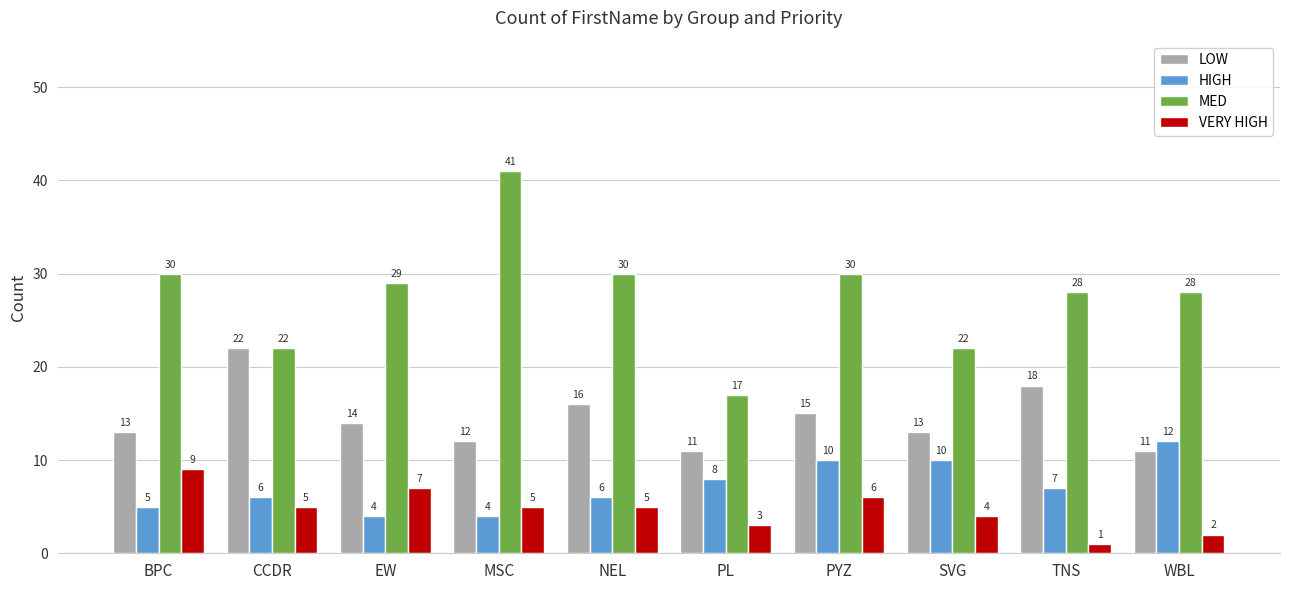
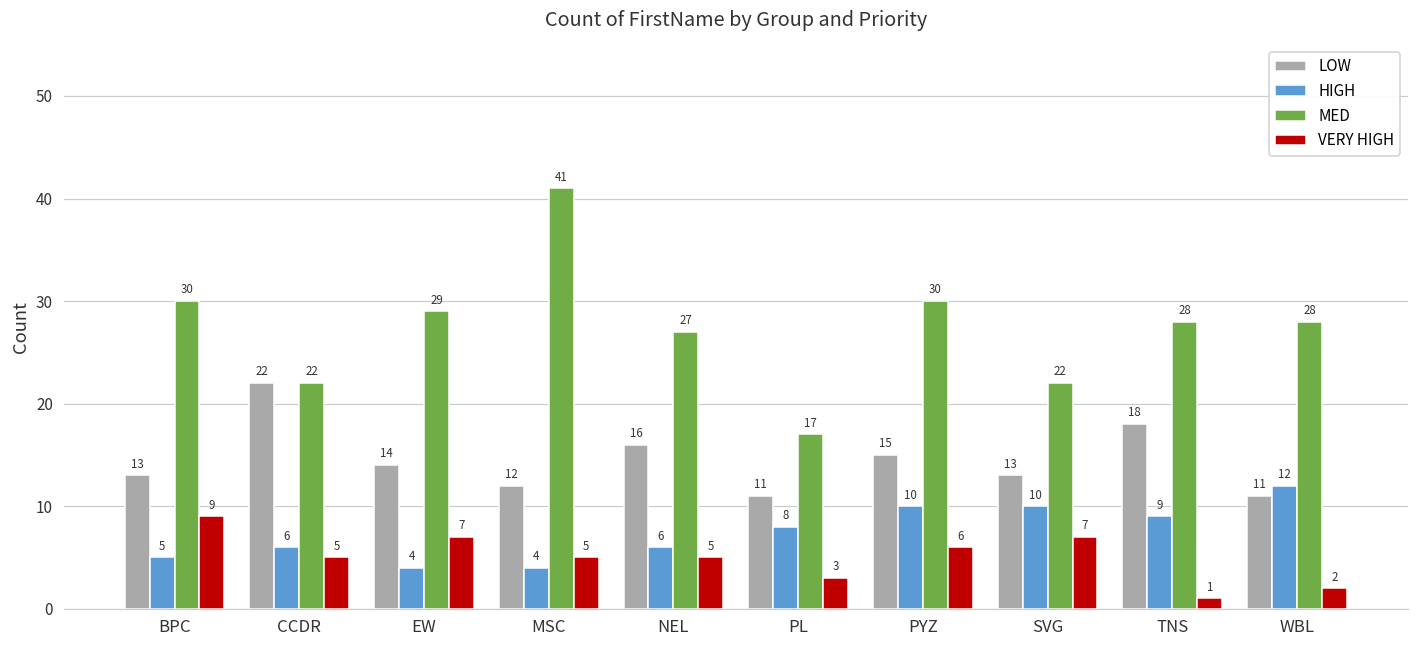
MED, NEL: 30 -> 27
VERY HIGH, SVG: 4 -> 7
HIGH, TNS: 7 -> 9
